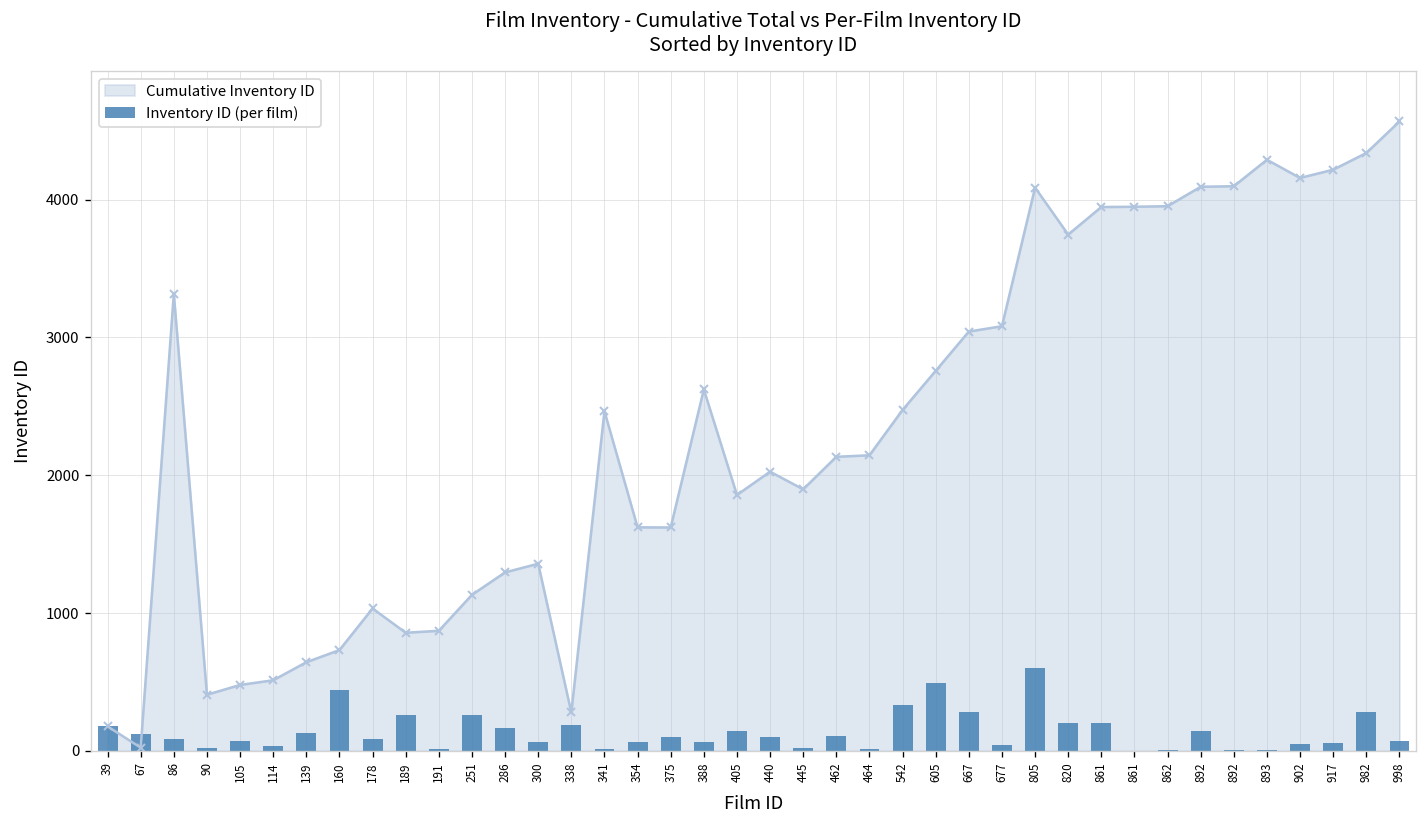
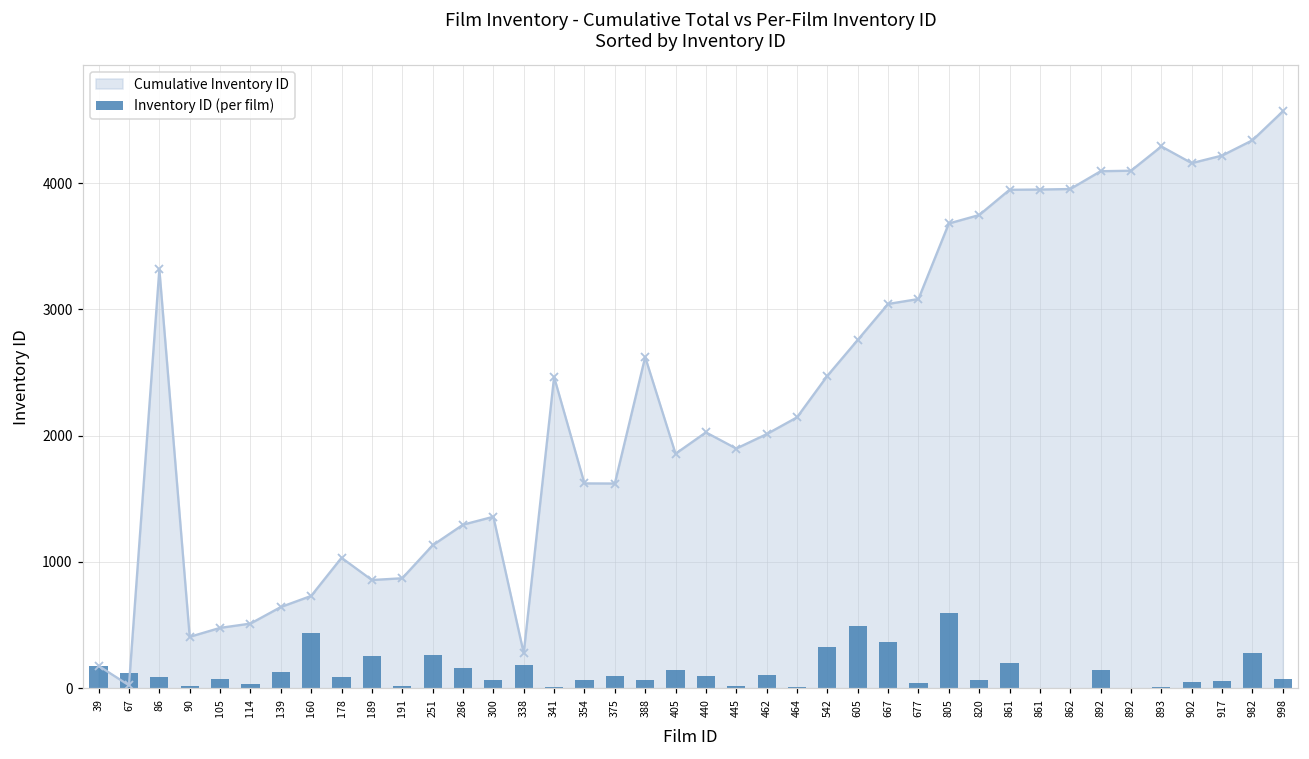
Cumulative Inventory ID, 462: 2130 -> 2010
Inventory ID (per film), 667: 290 -> 370
Cumulative Inventory ID, 805: 4090 -> 3680
Inventory ID (per film), 820: 200 -> 70
